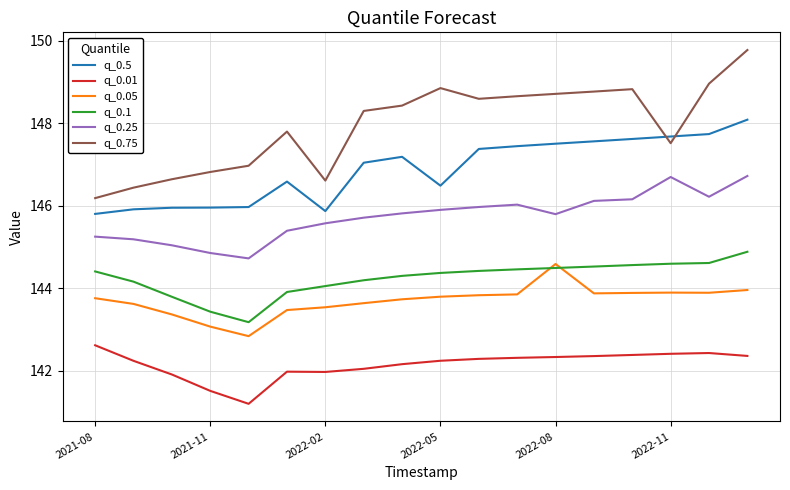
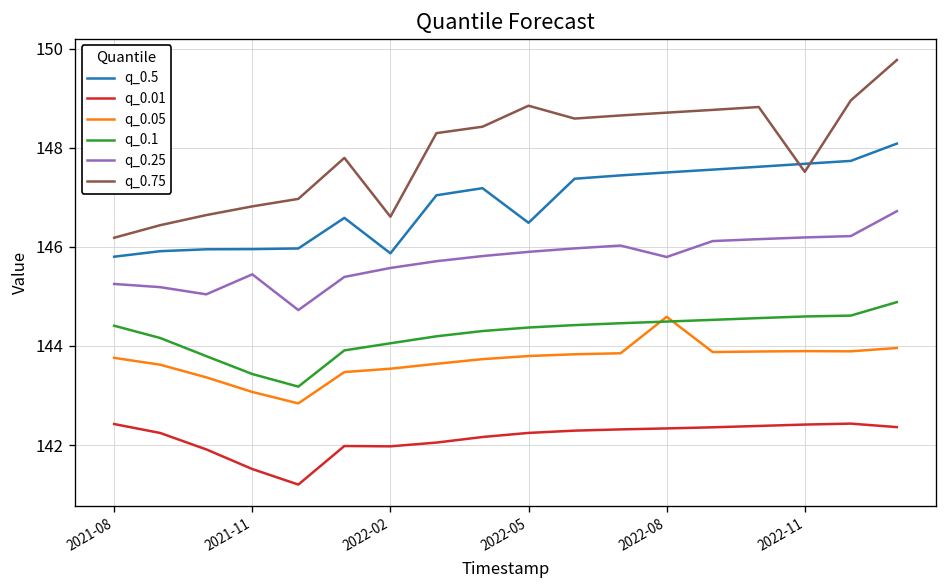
q_0.01, 2021-08: 142.6 -> 142.4
q_0.25, 2021-11: 144.9 -> 145.4
q_0.25, 2022-11: 146.7 -> 146.2
